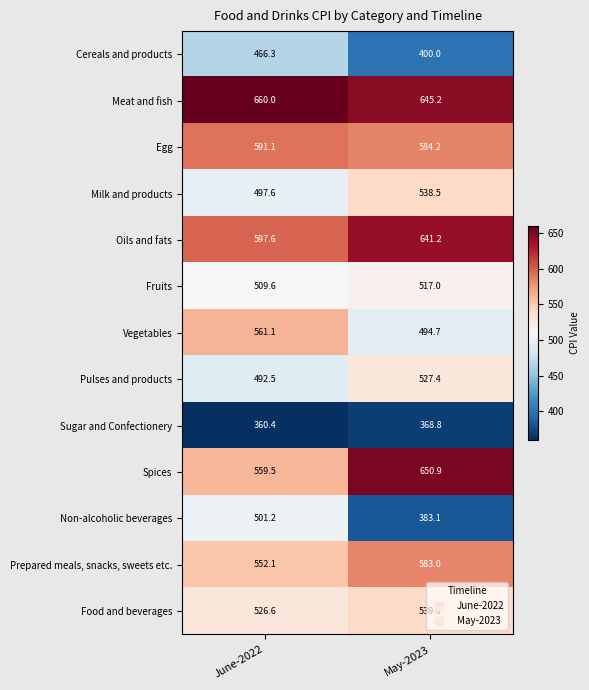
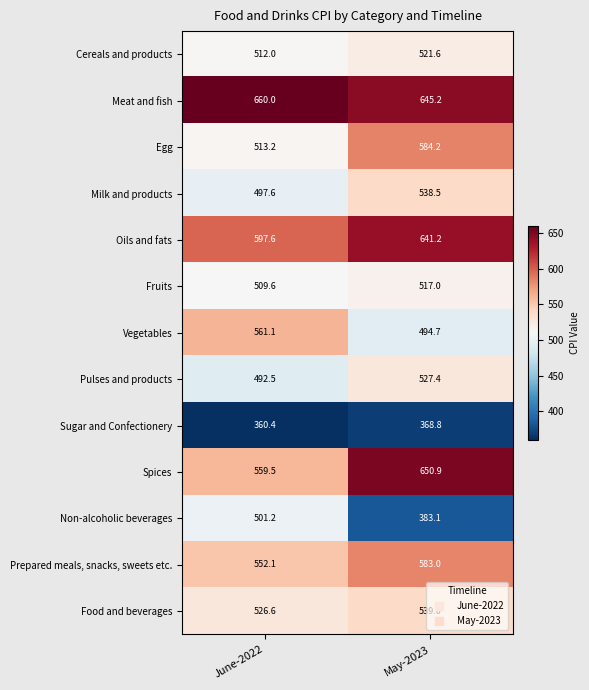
Cereals and products, June-2022: 466.3 -> 512.0
Cereals and products, May-2023: 400.0 -> 521.6
Egg, June-2022: 591.1 -> 513.2
